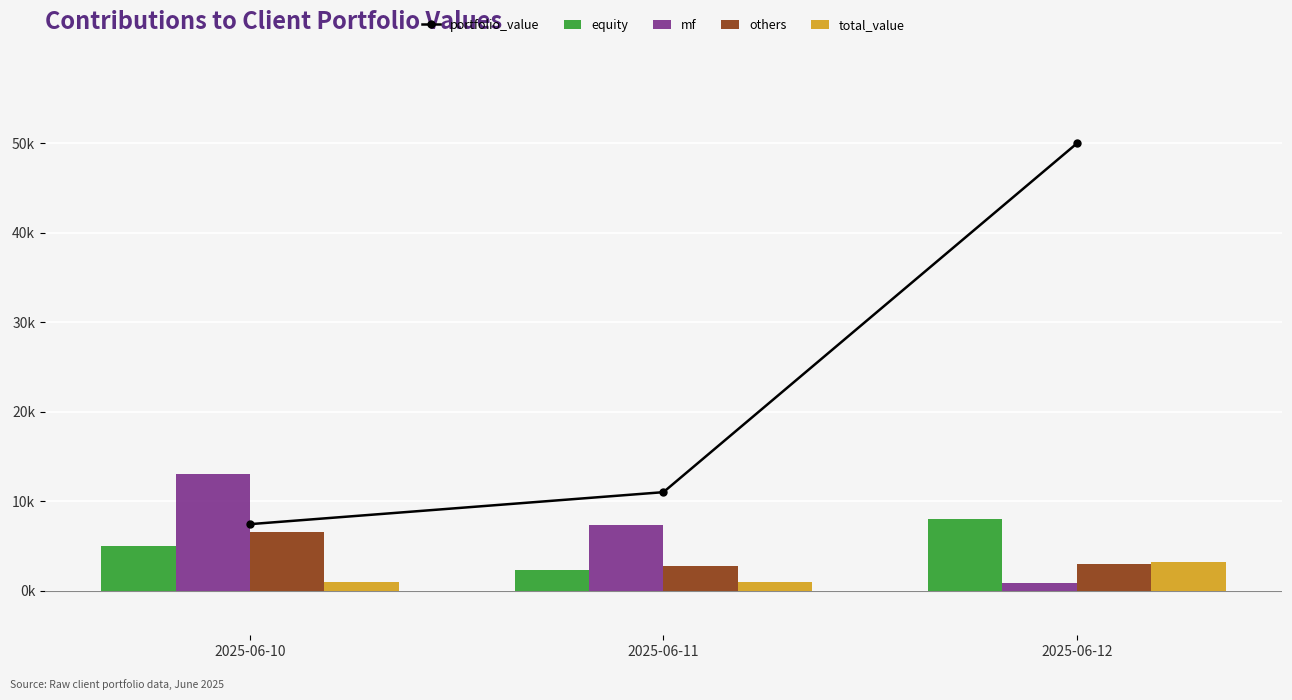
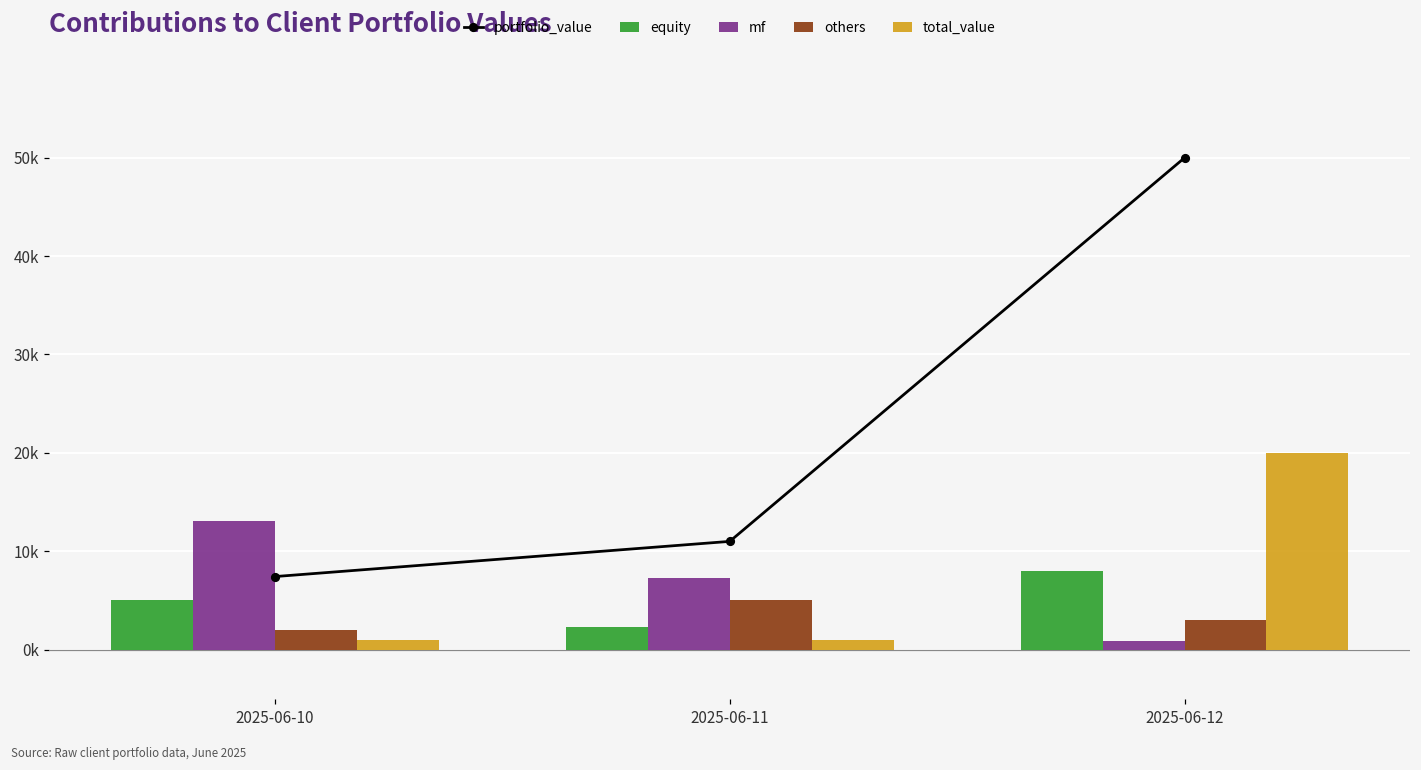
others, 2025-06-10: 7000 -> 2000
others, 2025-06-11: 3000 -> 5000
total_value, 2025-06-12: 3000 -> 20000
